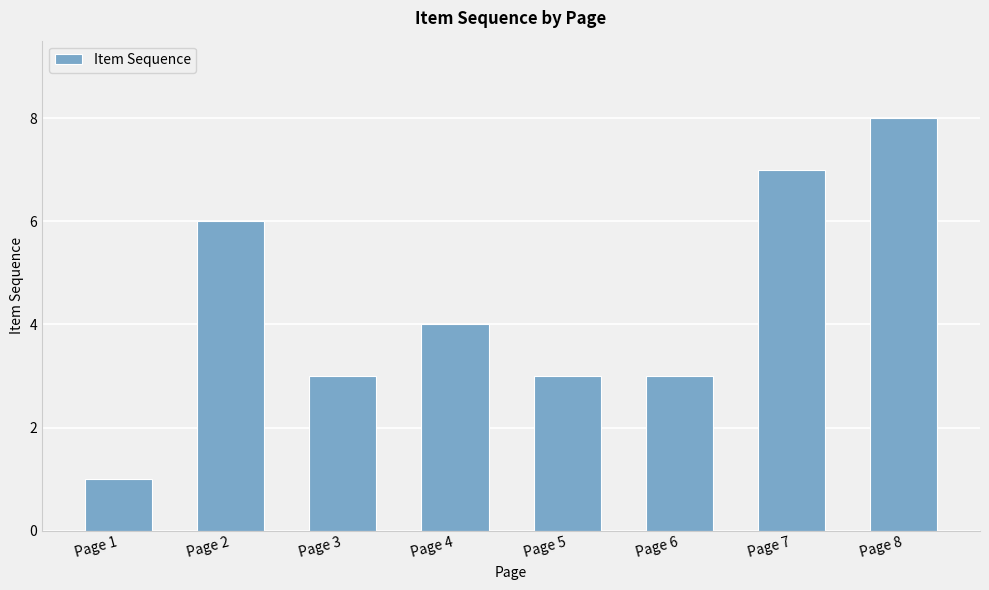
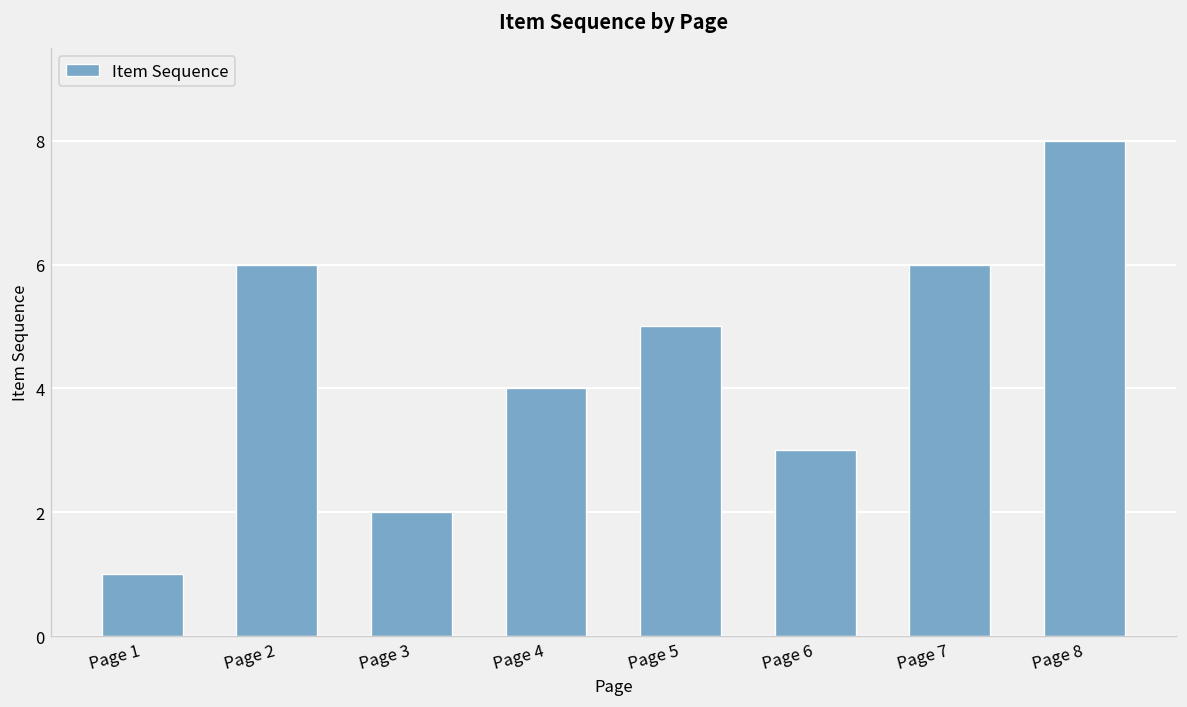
Page 3: 3 -> 2
Page 5: 3 -> 5
Page 7: 7 -> 6
